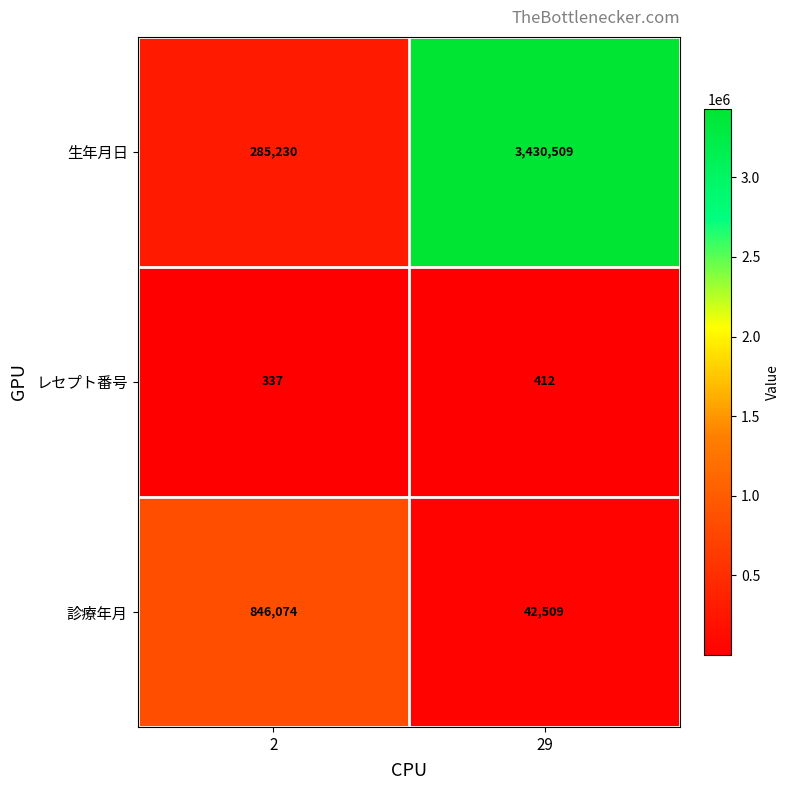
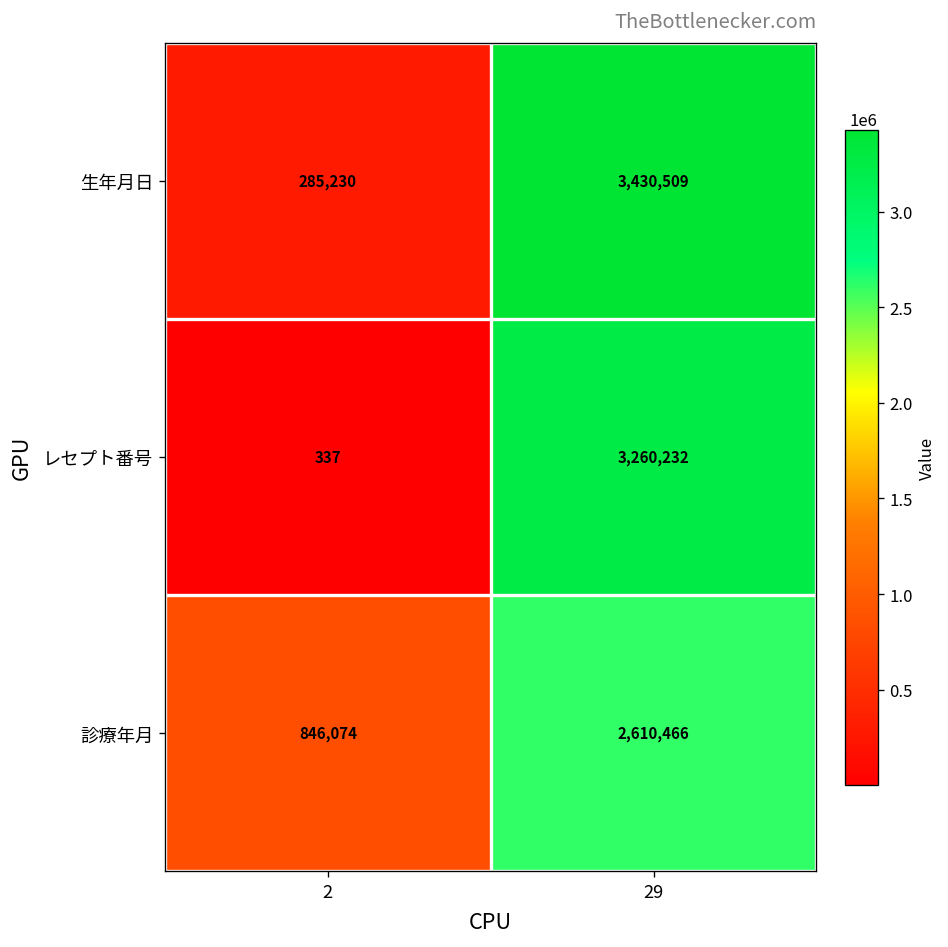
レセプト番号, 29: 412 -> 3,260,232
診療年月, 29: 42,509 -> 2,610,466
